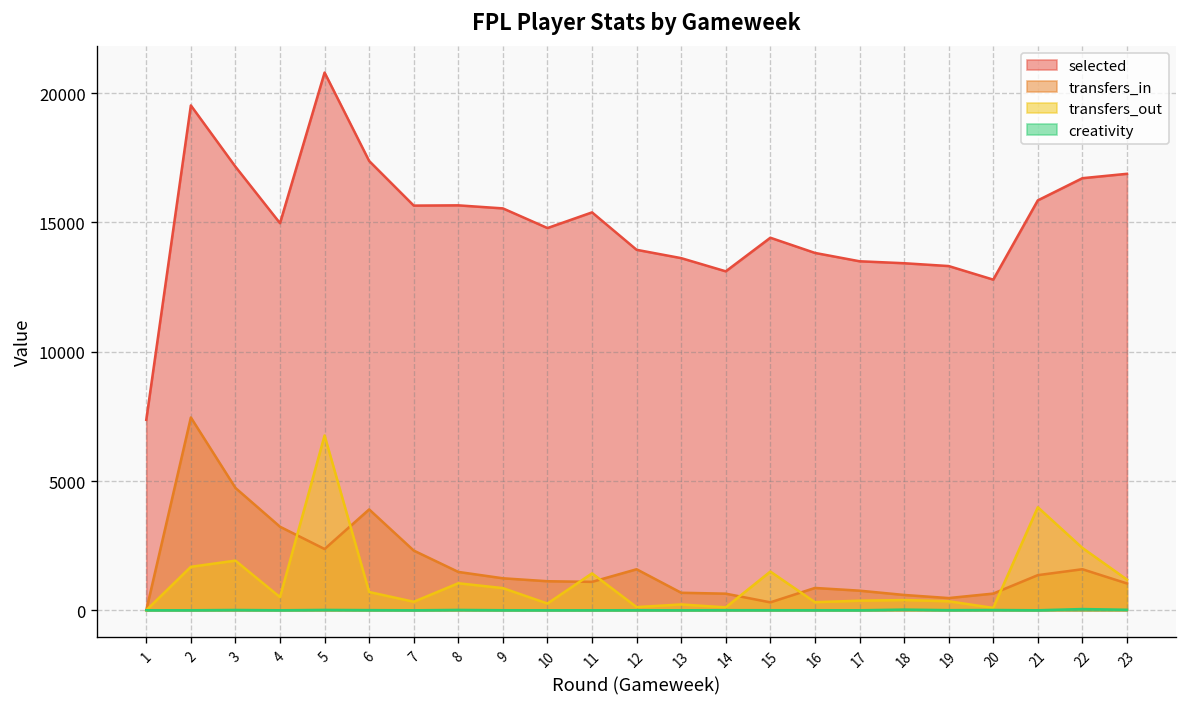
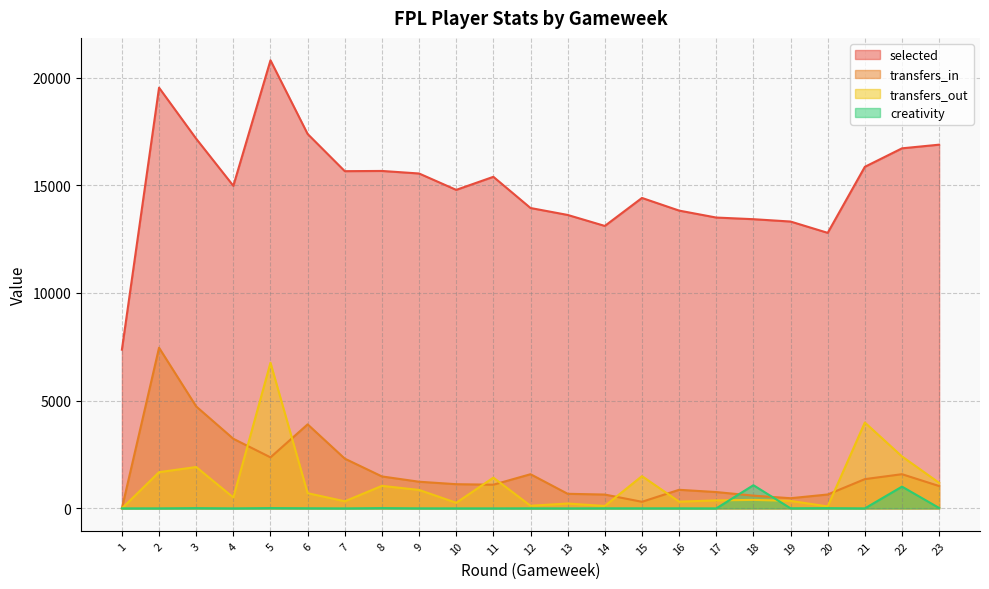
creativity, 18: 0 -> 1100
creativity, 22: 0 -> 1000
